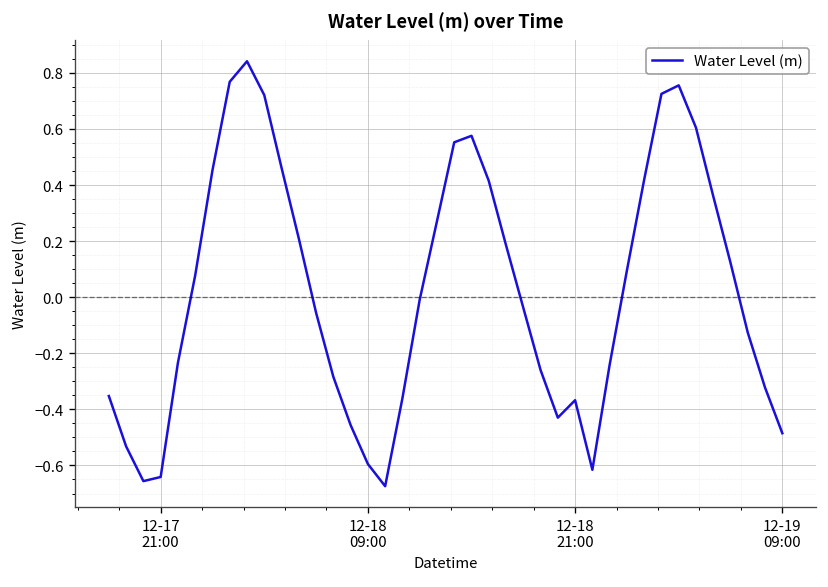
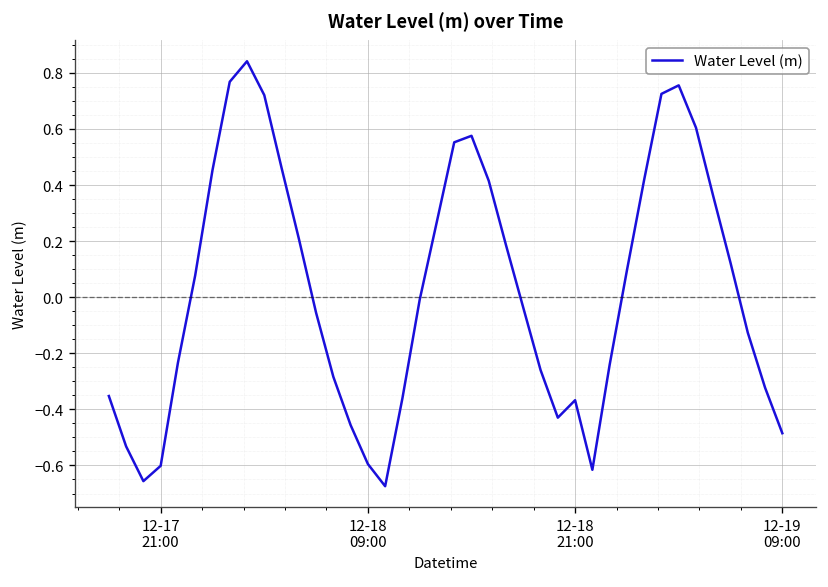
12-17 21:00: -0.64 -> -0.60
